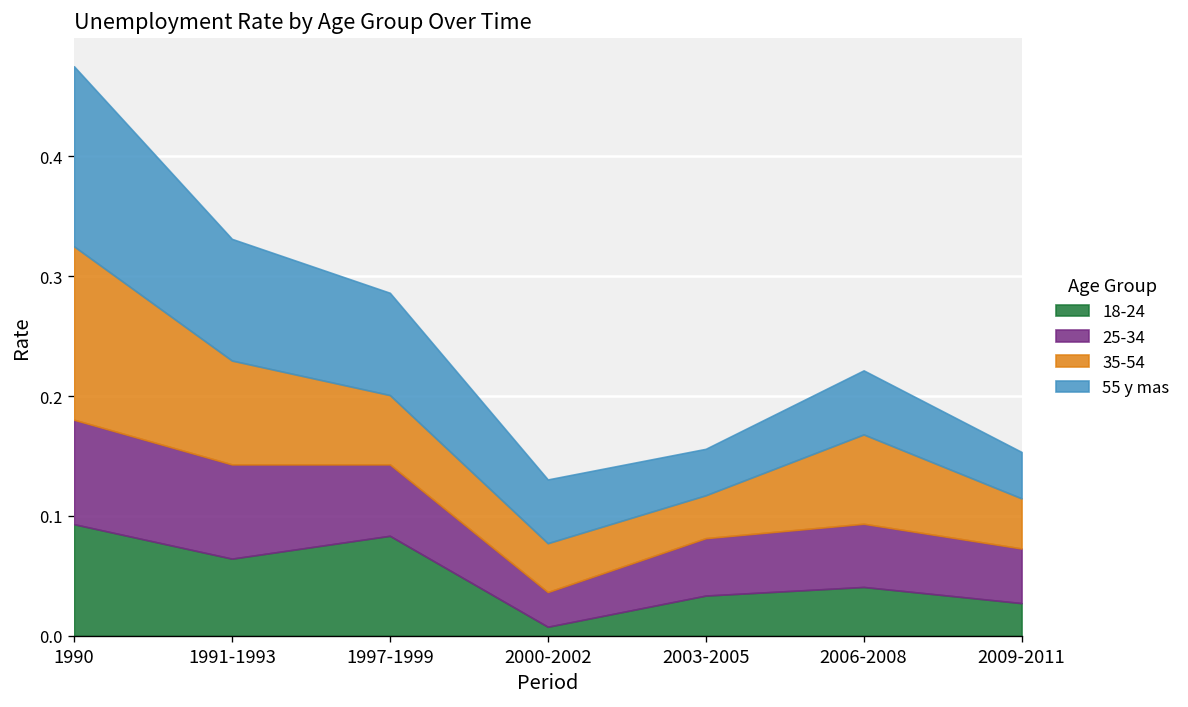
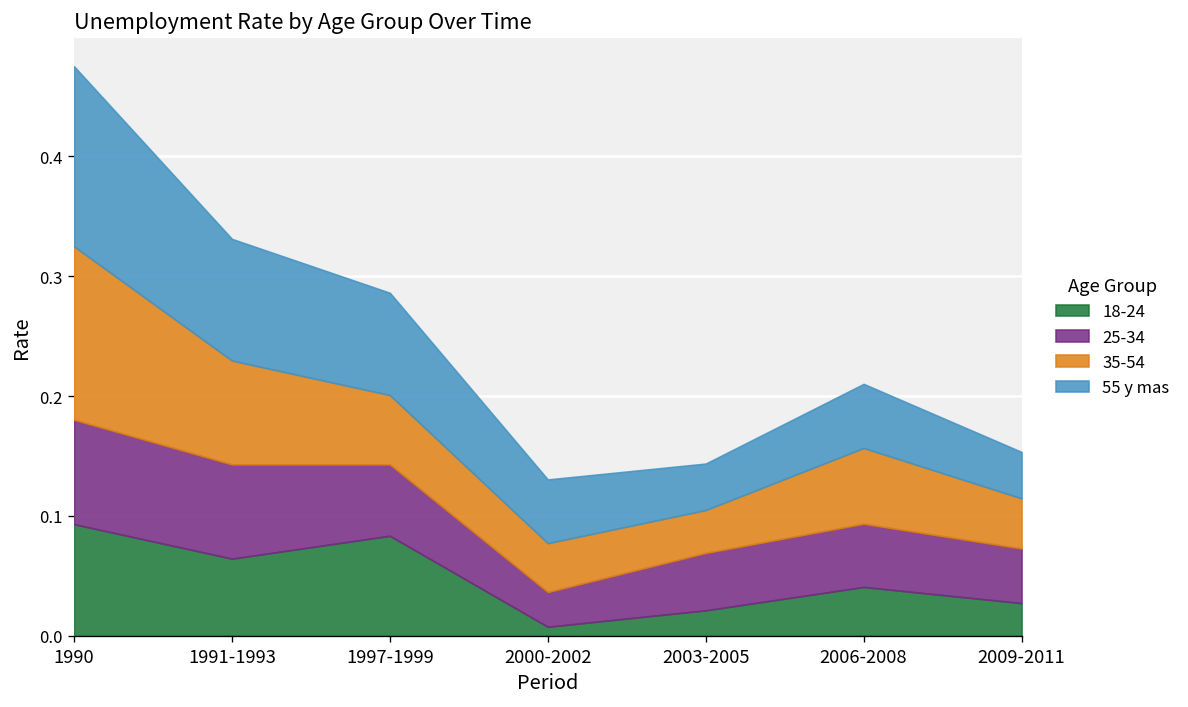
18-24, 2003-2005: 0.03 -> 0.02
35-54, 2006-2008: 0.07 -> 0.06
